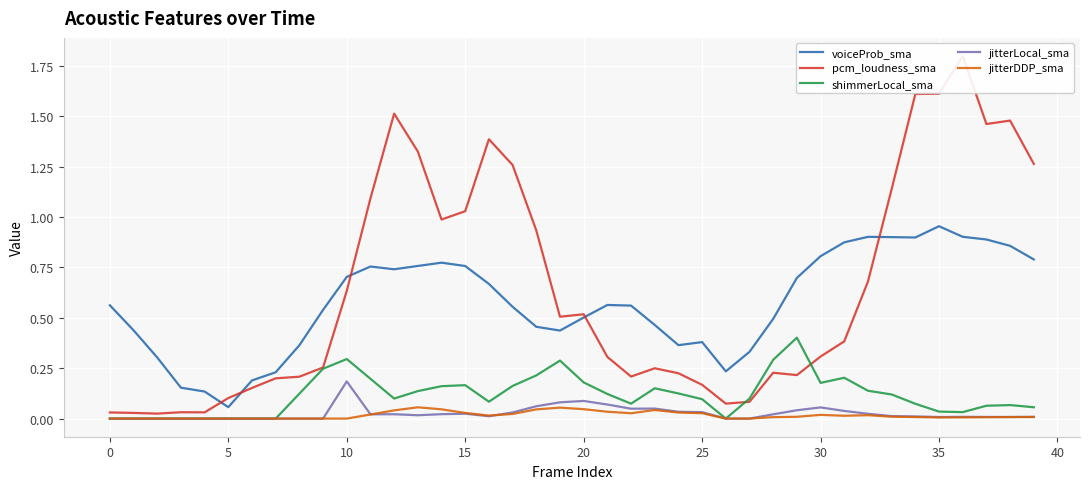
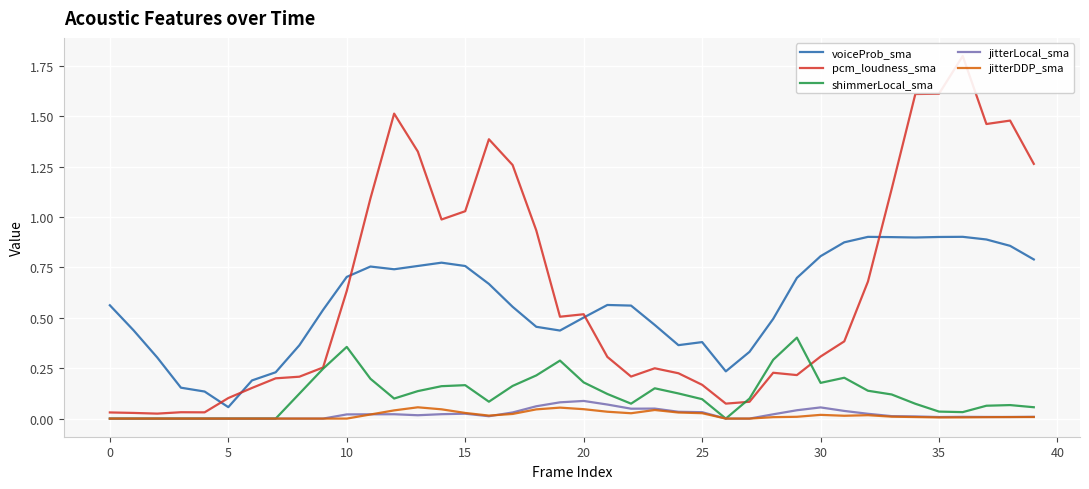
shimmerLocal_sma, 10: 0.30 -> 0.36
jitterLocal_sma, 10: 0.18 -> 0.02
voiceProb_sma, 35: 0.95 -> 0.90
